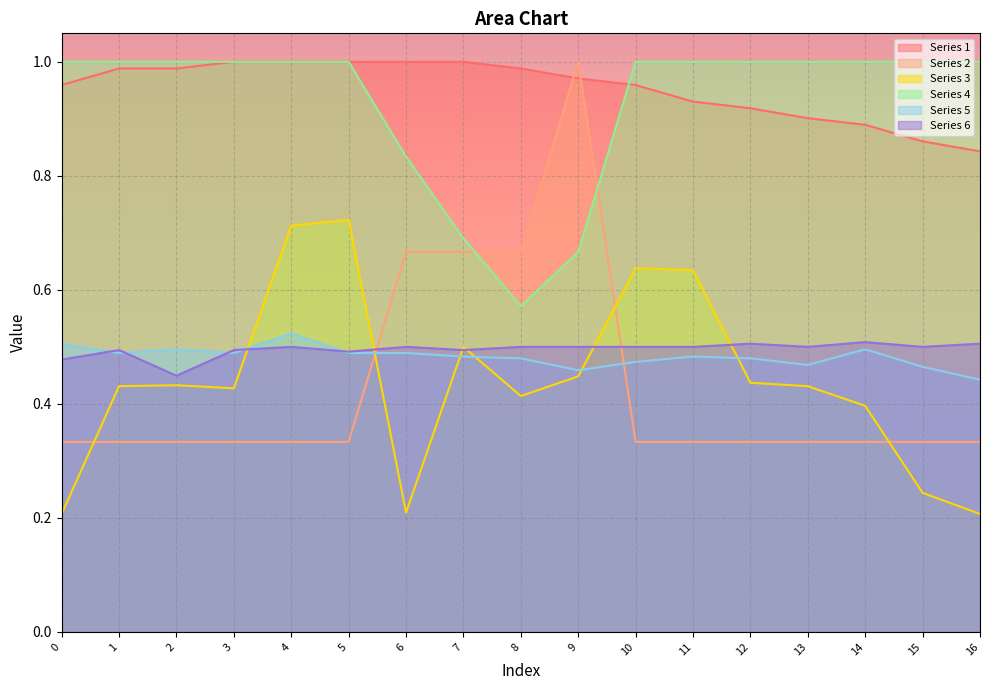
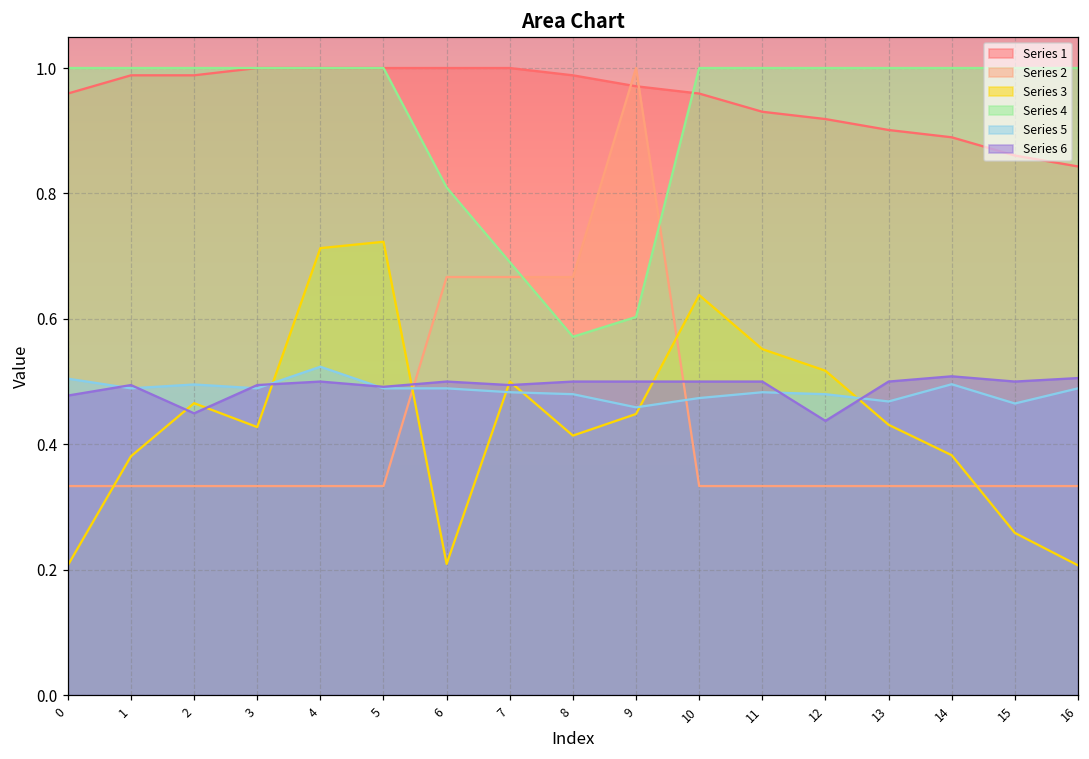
Series 3, 1: 0.43 -> 0.38
Series 3, 2: 0.43 -> 0.47
Series 4, 6: 0.83 -> 0.81
Series 4, 9: 0.67 -> 0.60
Series 3, 11: 0.63 -> 0.55
Series 3, 12: 0.44 -> 0.52
Series 6, 12: 0.51 -> 0.44
Series 3, 14: 0.40 -> 0.38
Series 3, 15: 0.24 -> 0.26
Series 5, 16: 0.44 -> 0.49
